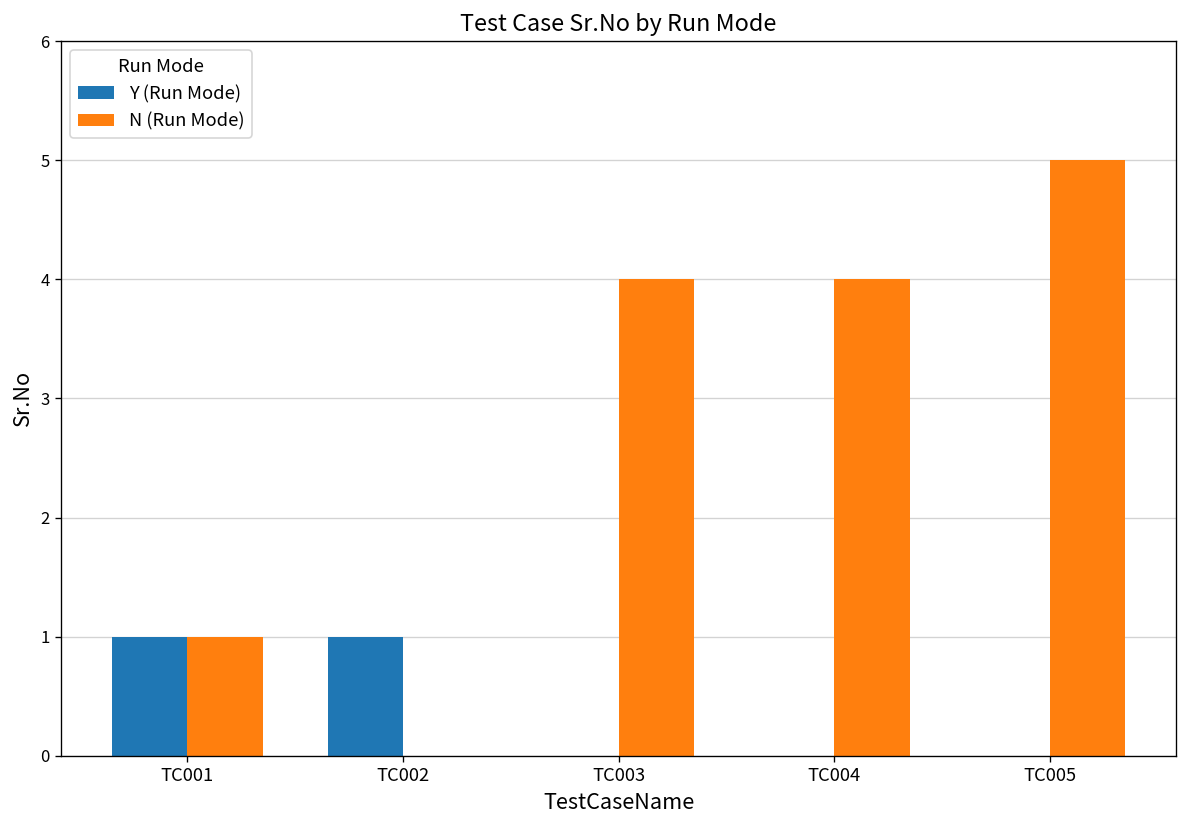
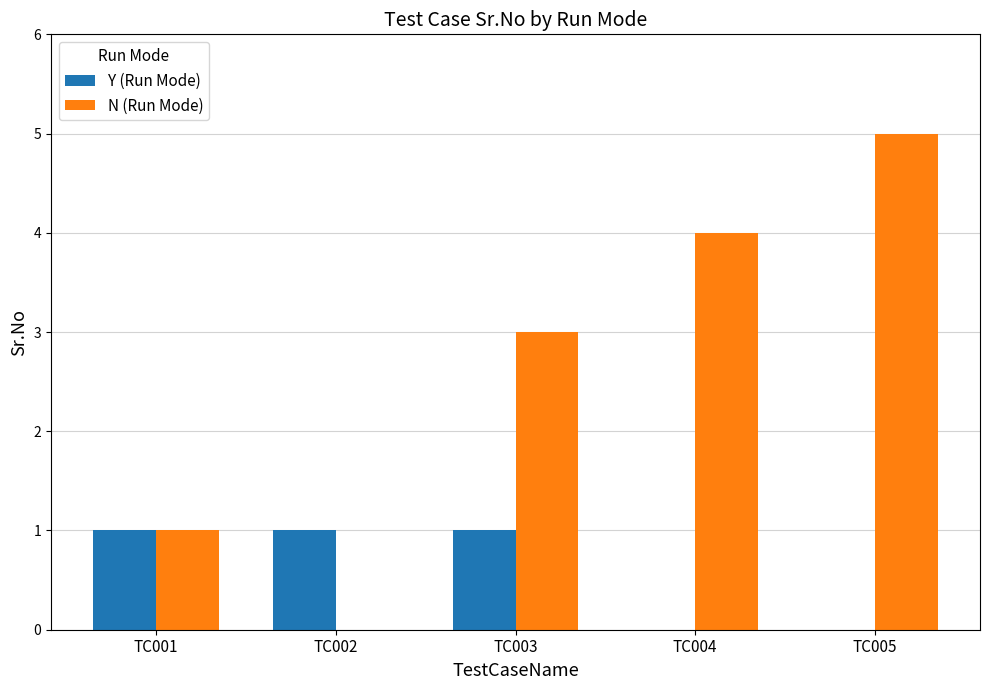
Y (Run Mode), TC003: 0 -> 1
N (Run Mode), TC003: 4 -> 3
